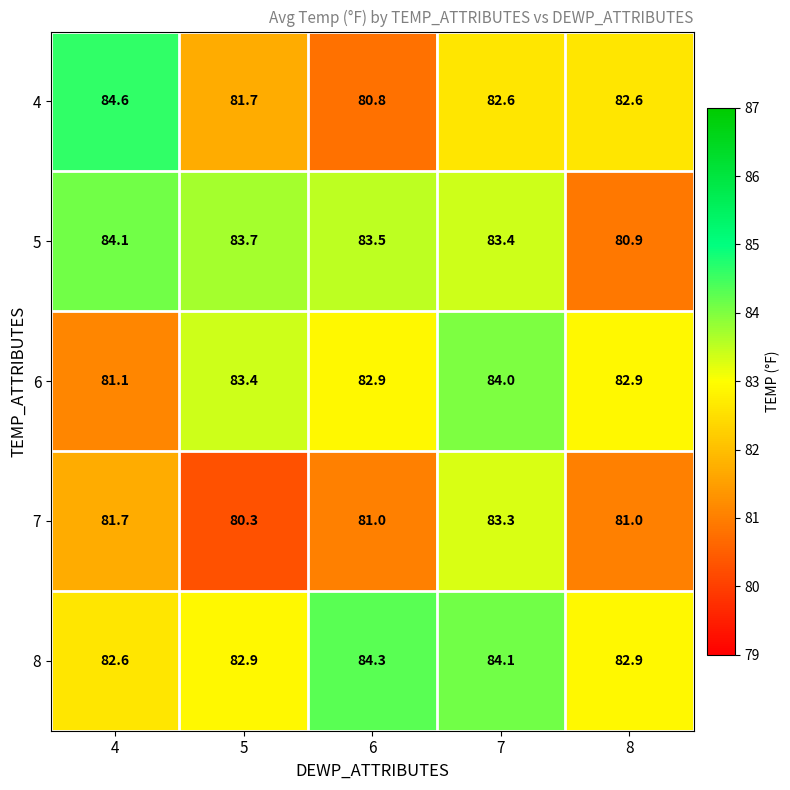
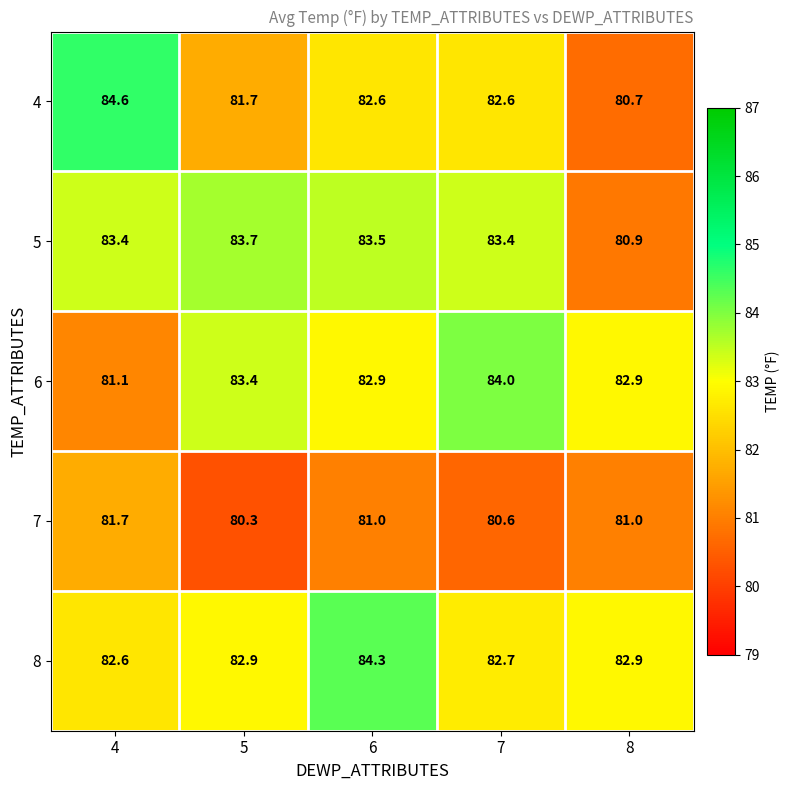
4, 6: 80.8 -> 82.6
4, 8: 82.6 -> 80.7
5, 4: 84.1 -> 83.4
7, 7: 83.3 -> 80.6
8, 7: 84.1 -> 82.7
